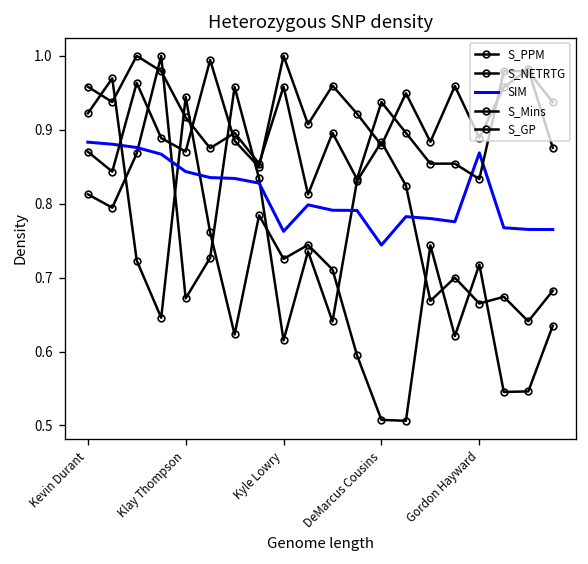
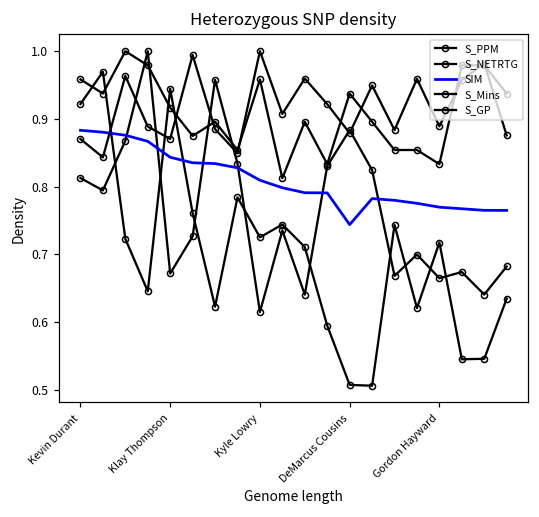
SIM, Kyle Lowry: 0.76 -> 0.81
SIM, Gordon Hayward: 0.87 -> 0.77
